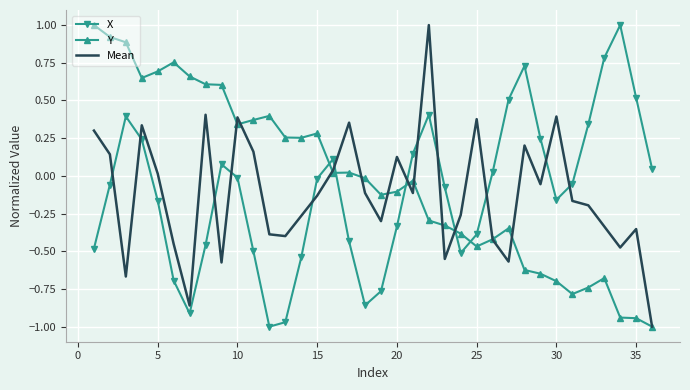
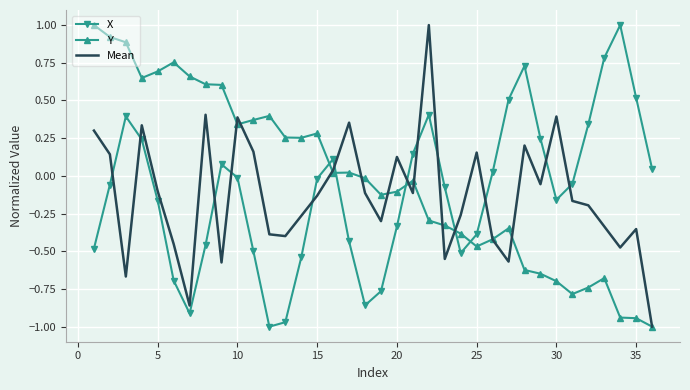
Mean, 5: 0.01 -> -0.10
Mean, 25: 0.38 -> 0.15
